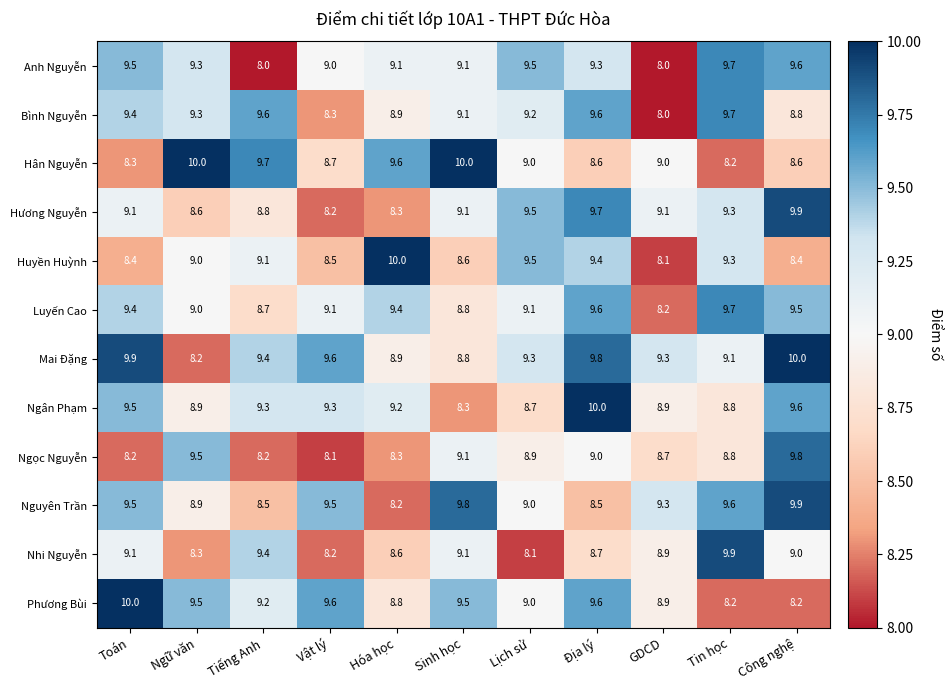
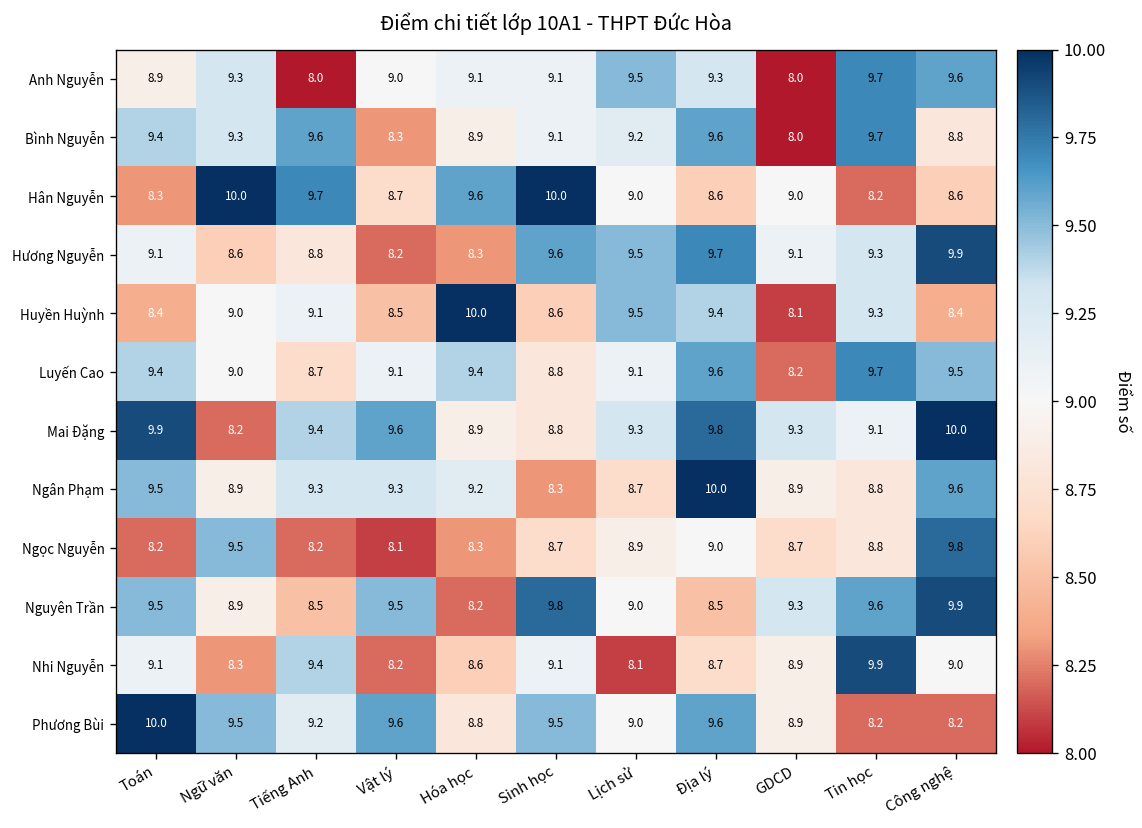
Anh Nguyễn, Toán: 9.5 -> 8.9
Hương Nguyễn, Sinh học: 9.1 -> 9.6
Ngọc Nguyễn, Sinh học: 9.1 -> 8.7
